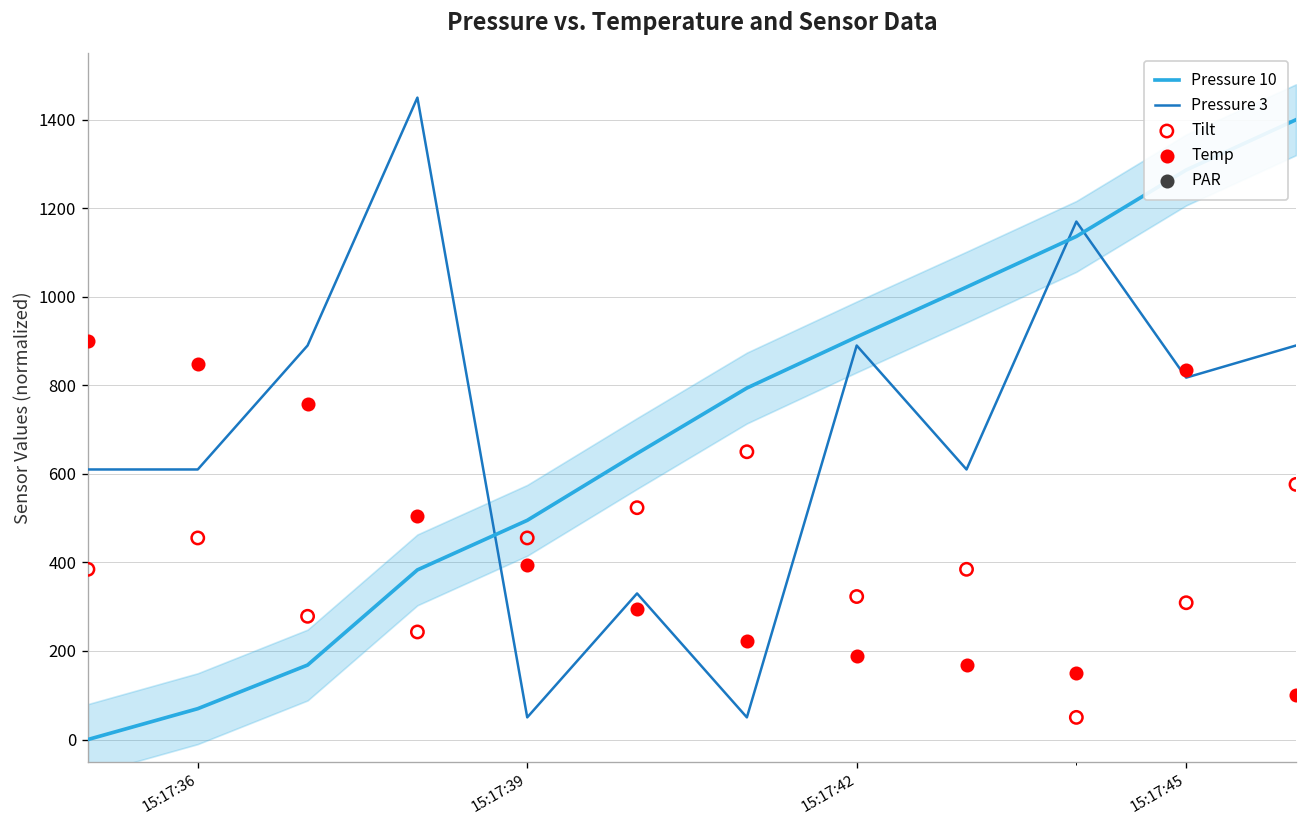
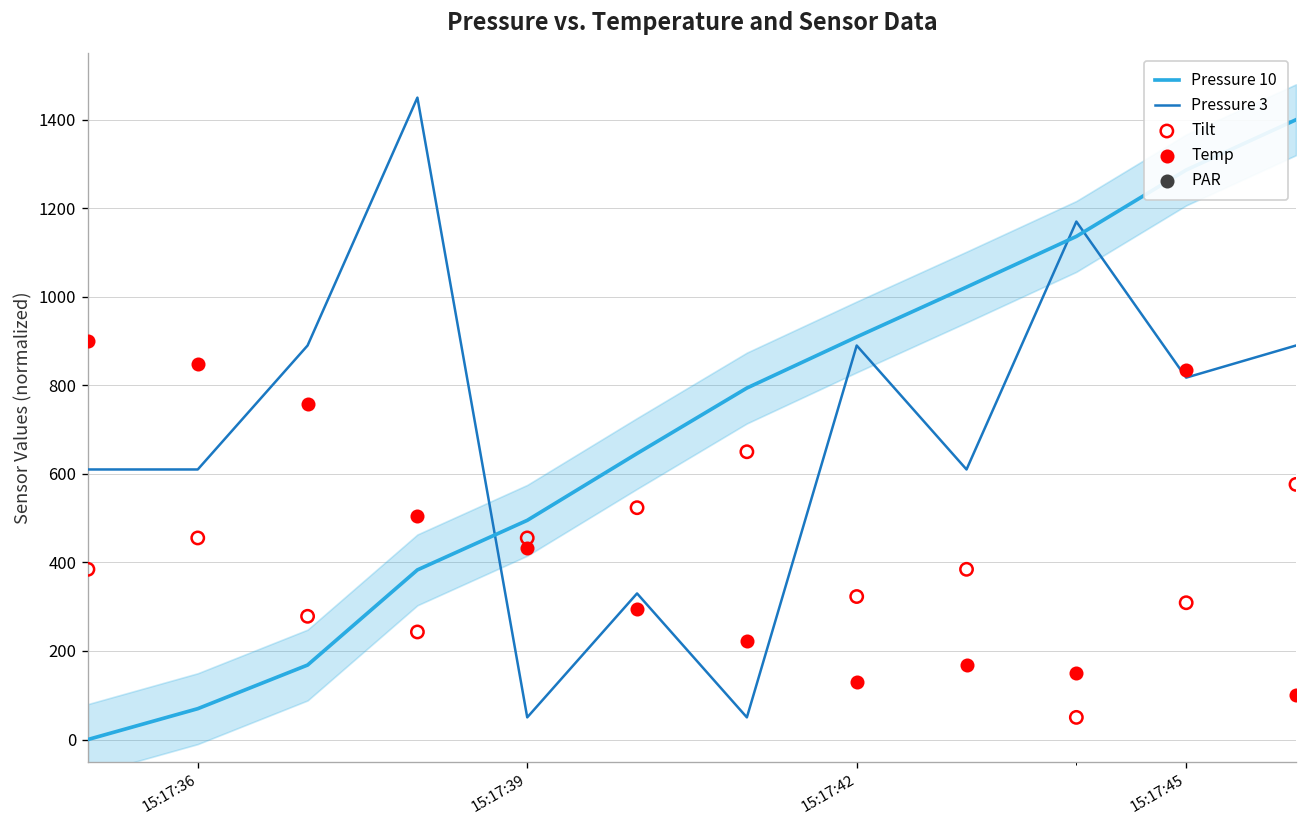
Temp, 15:17:39: 390 -> 430
Temp, 15:17:42: 190 -> 130
